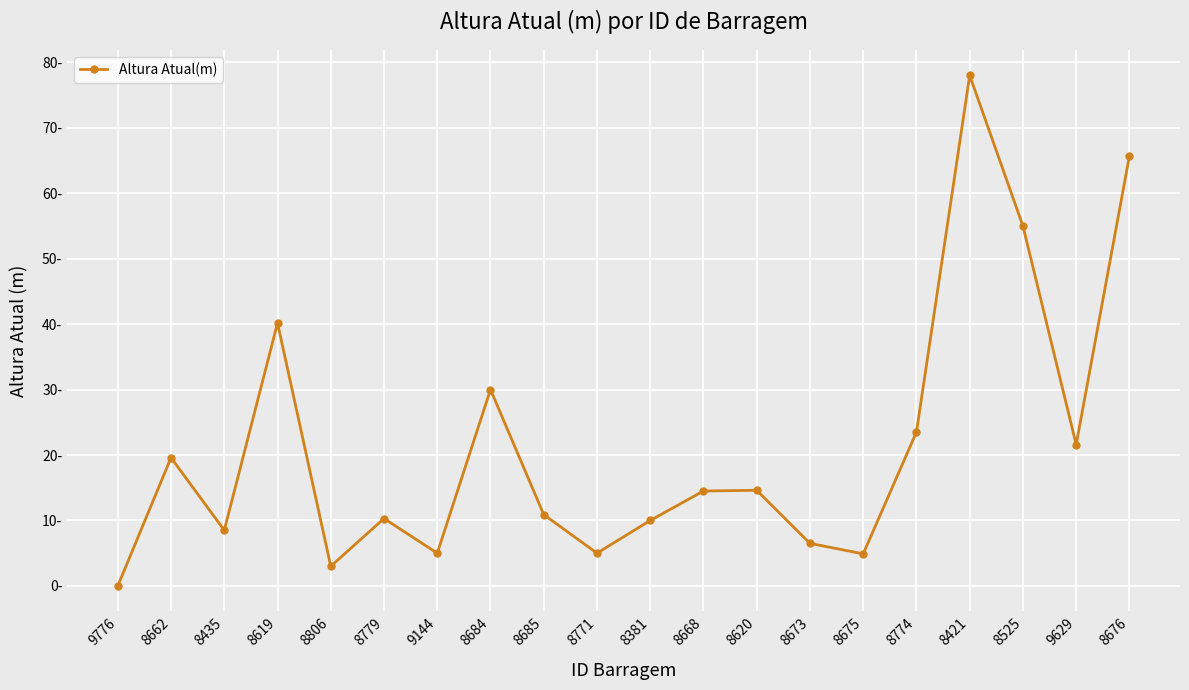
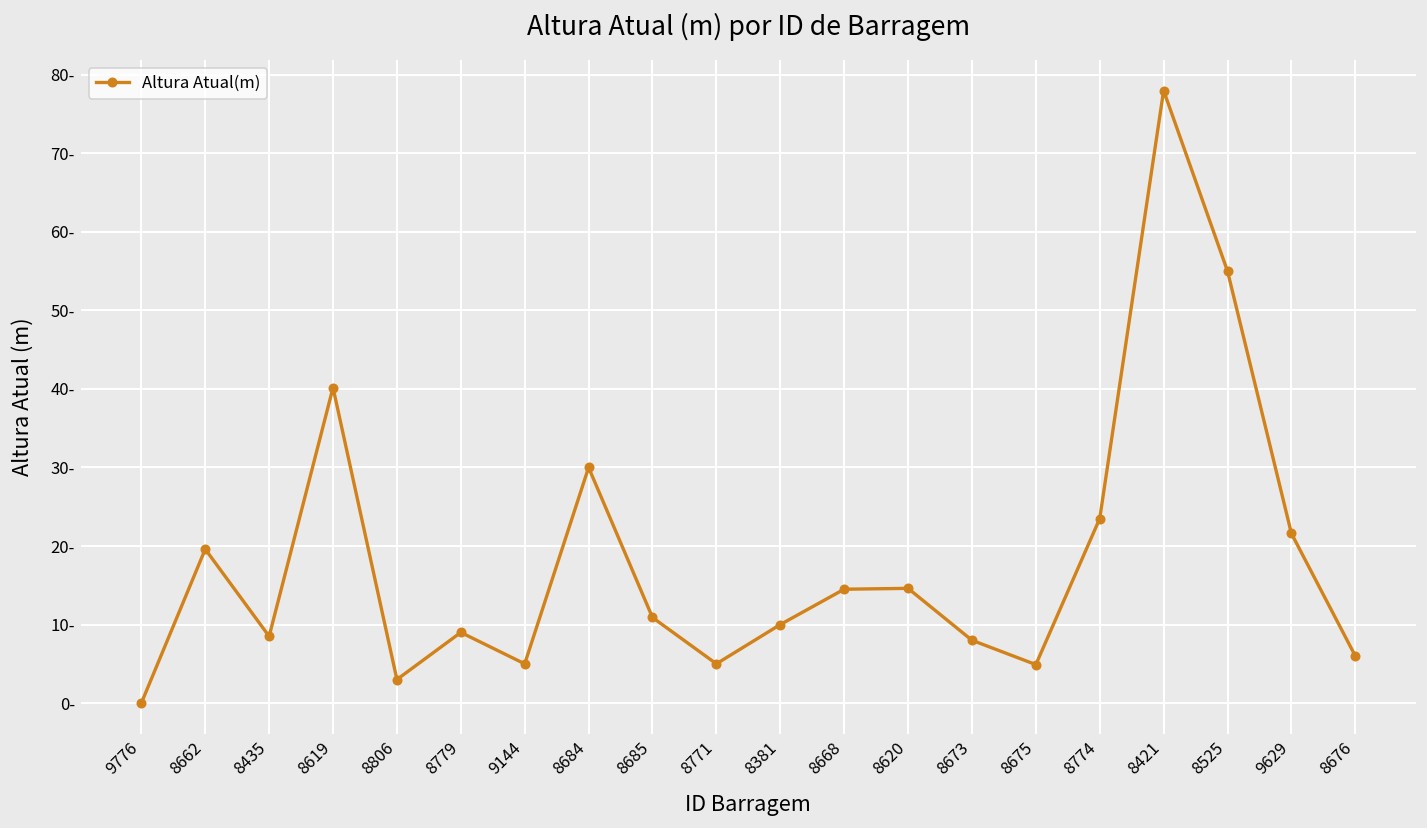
8779: 10- -> 9-
8673: 7- -> 8-
8676: 66- -> 6-
